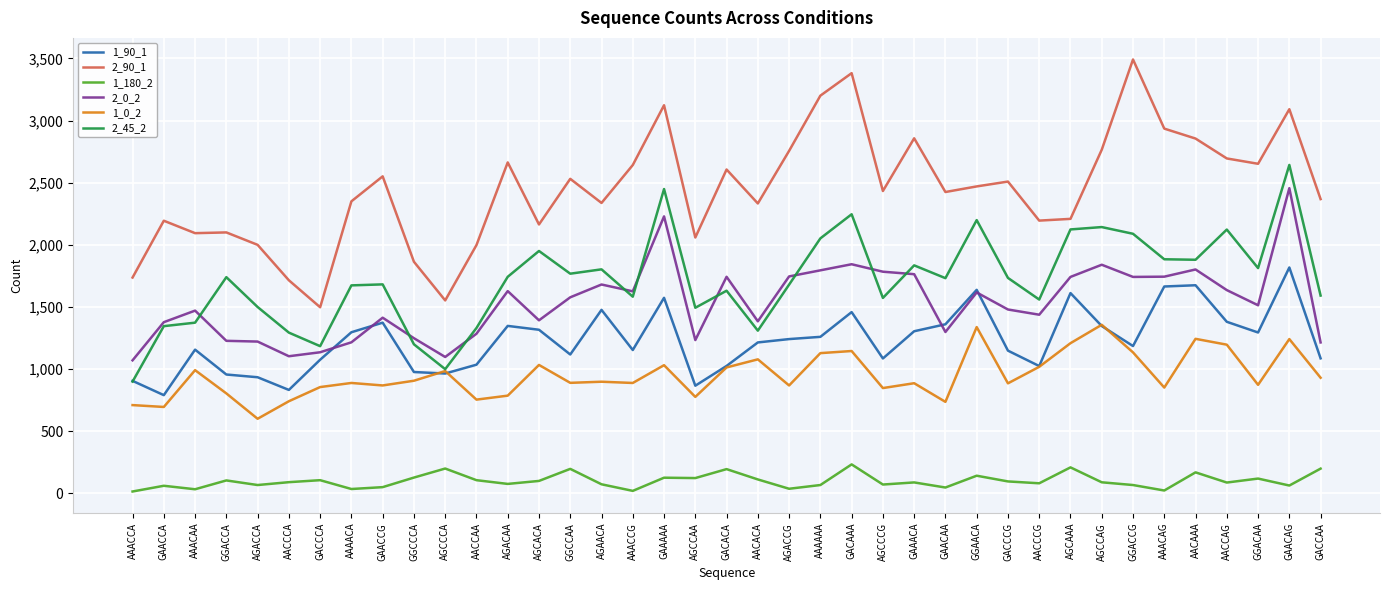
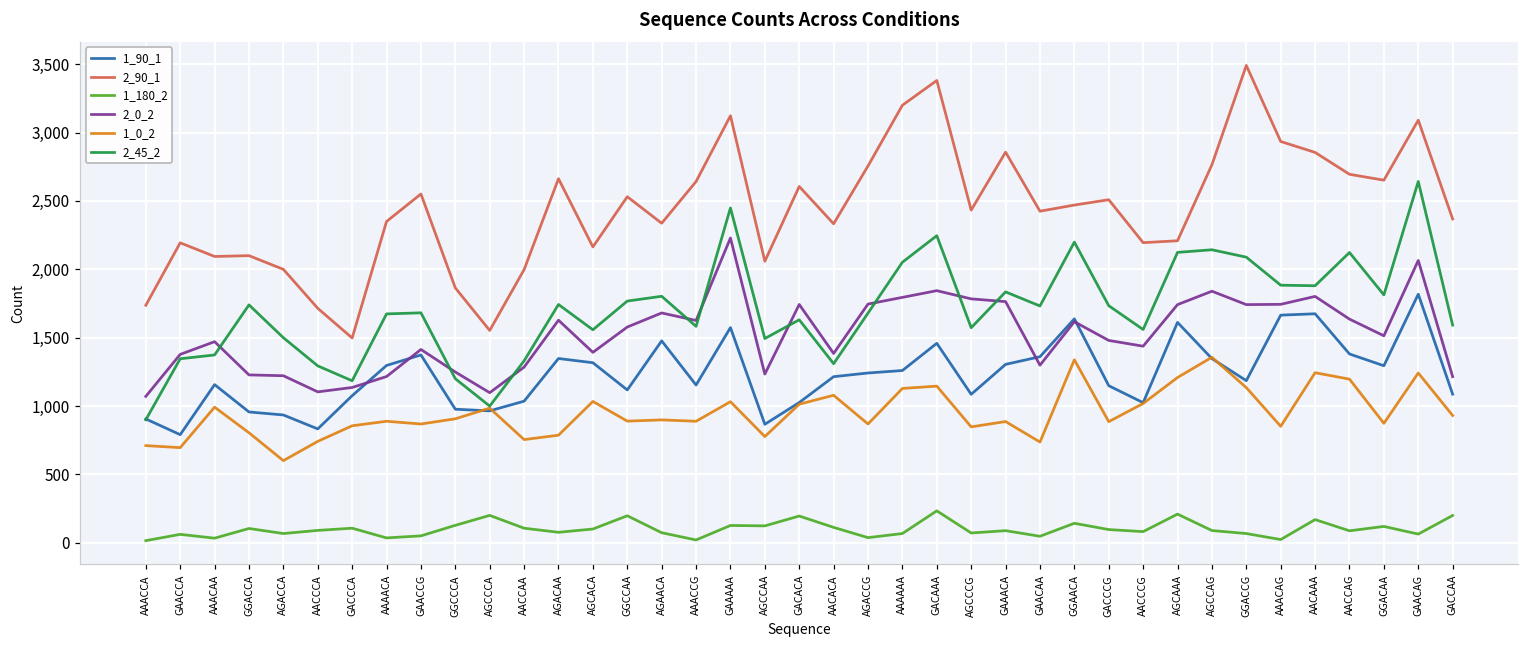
2_45_2, AGCACA: 1,950 -> 1,560
2_0_2, GAACAG: 2,460 -> 2,070
